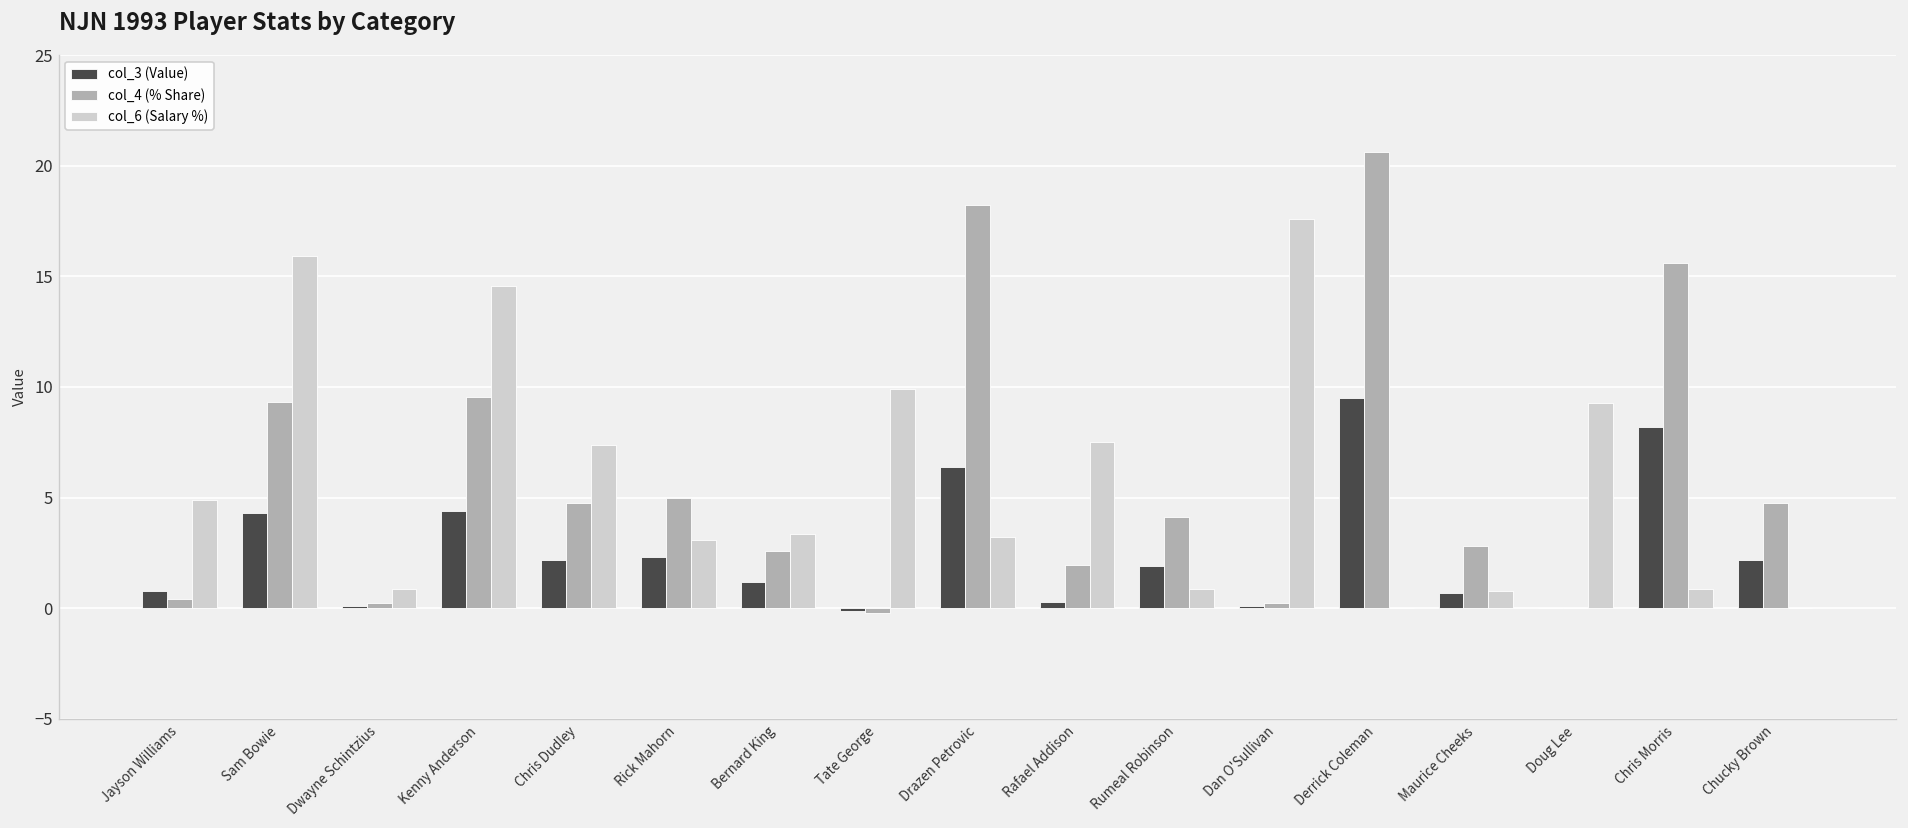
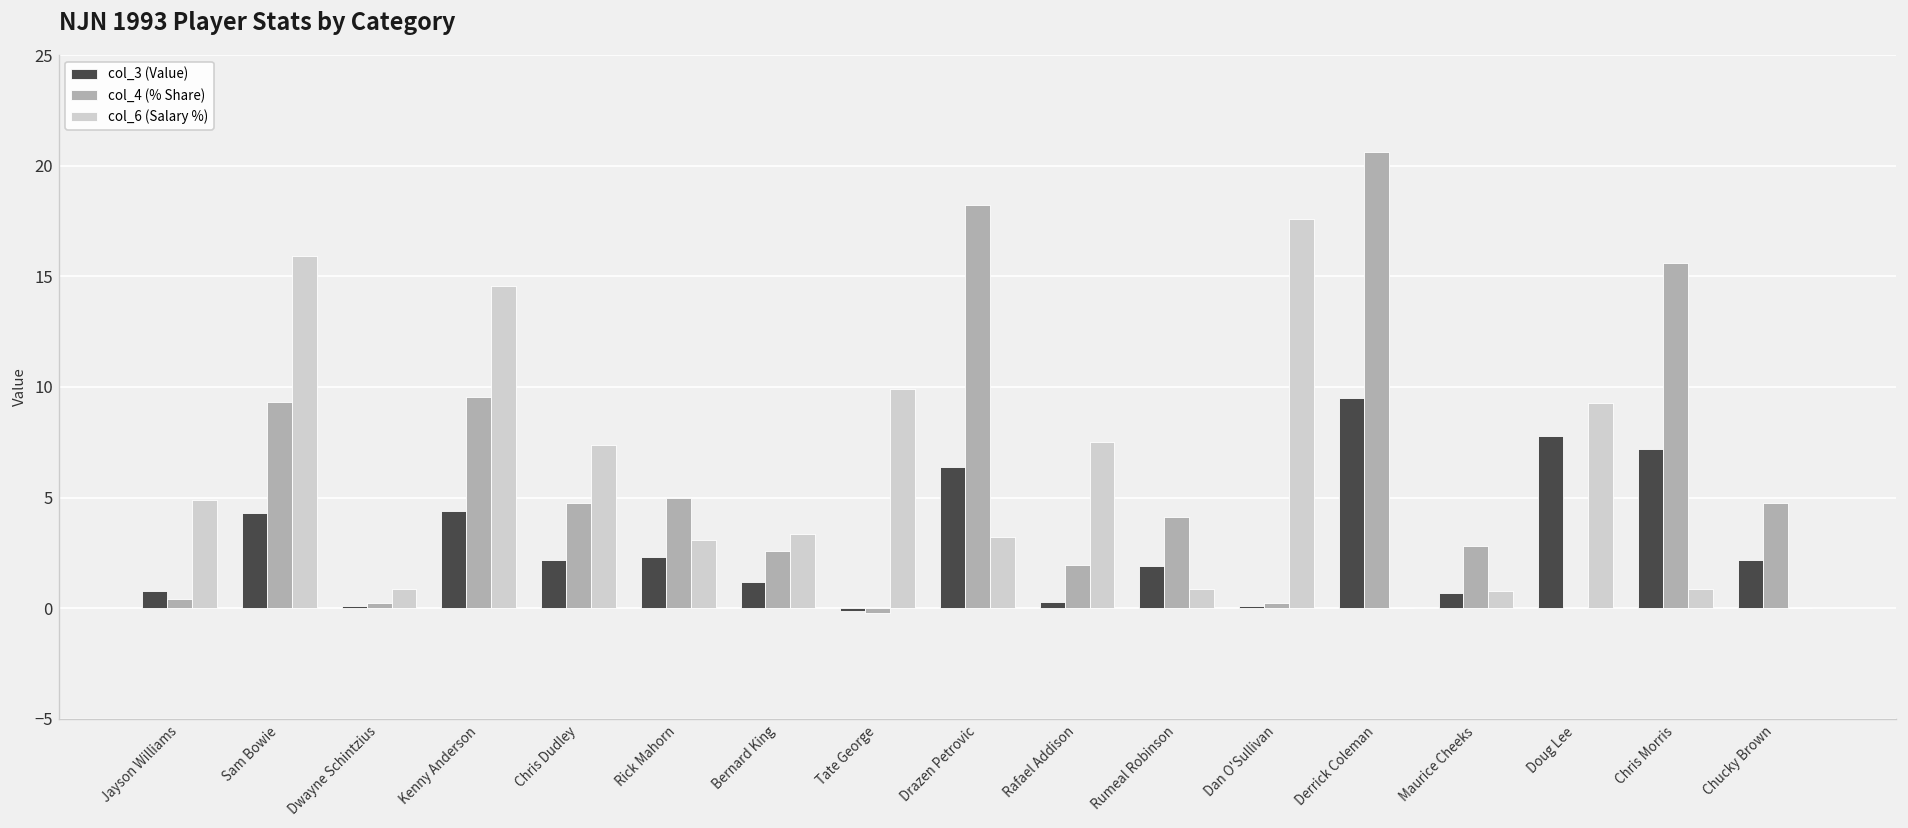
col_3 (Value), Doug Lee: 0.0 -> 7.8
col_3 (Value), Chris Morris: 8.2 -> 7.2
